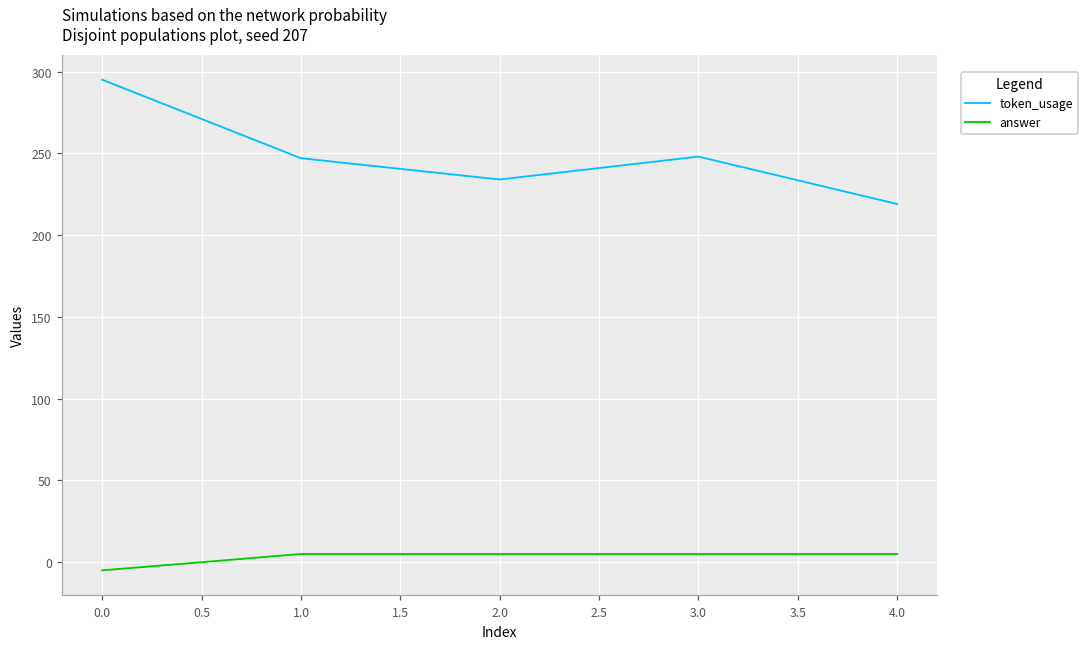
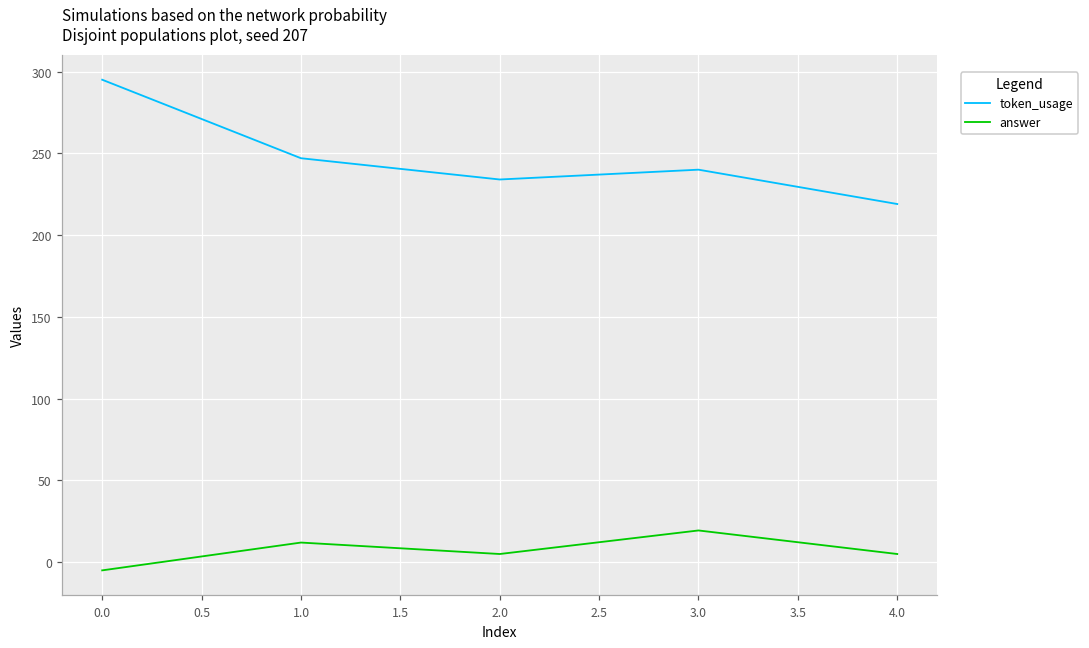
answer, 1.0: 5 -> 12
token_usage, 3.0: 248 -> 240
answer, 3.0: 5 -> 19
